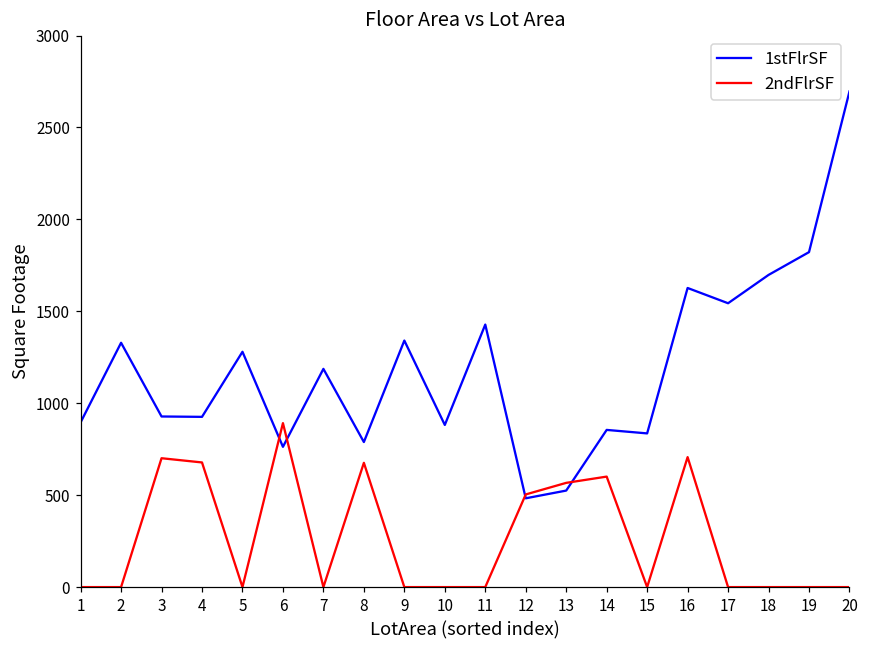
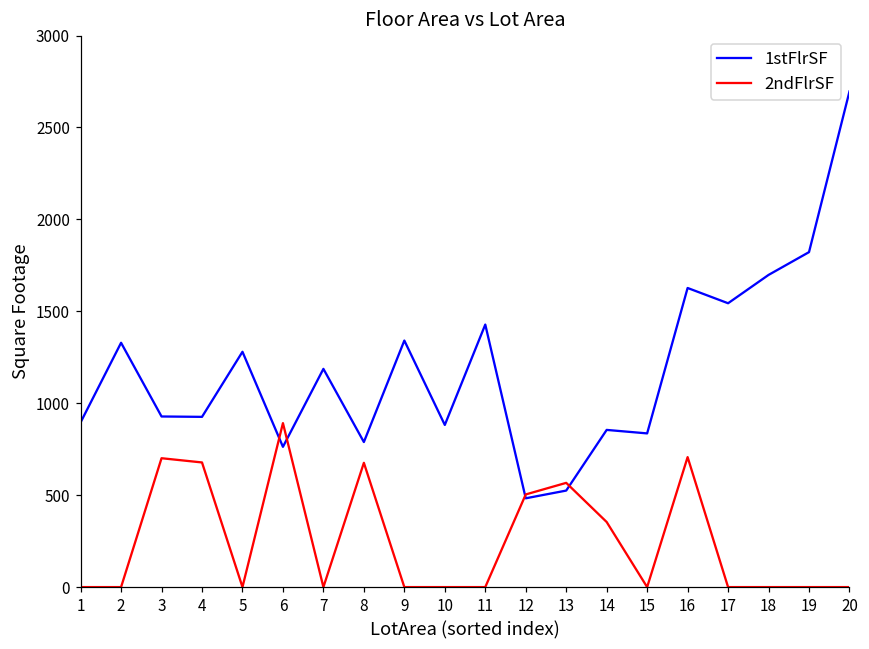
2ndFlrSF, 14: 600 -> 350
